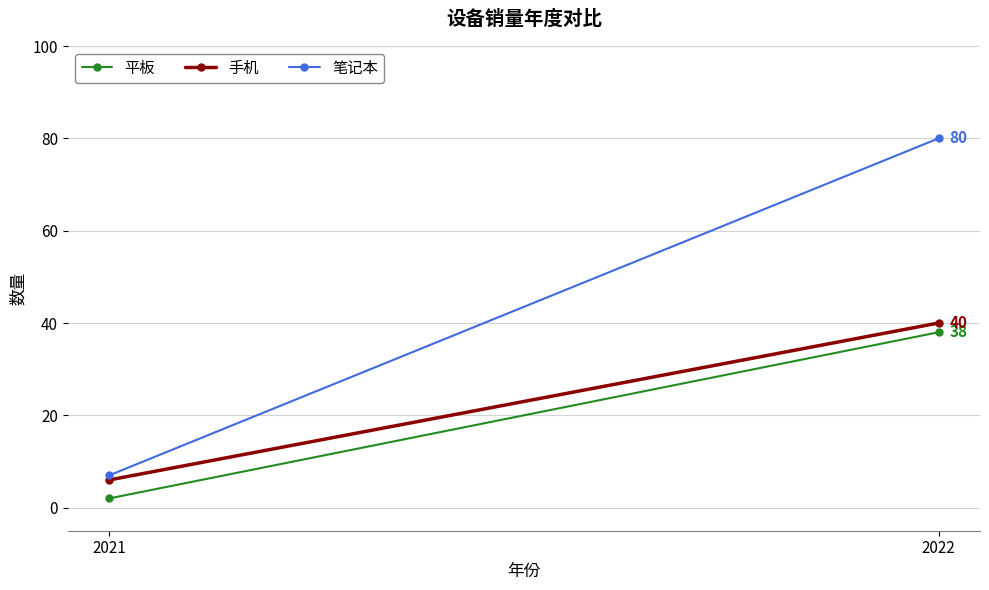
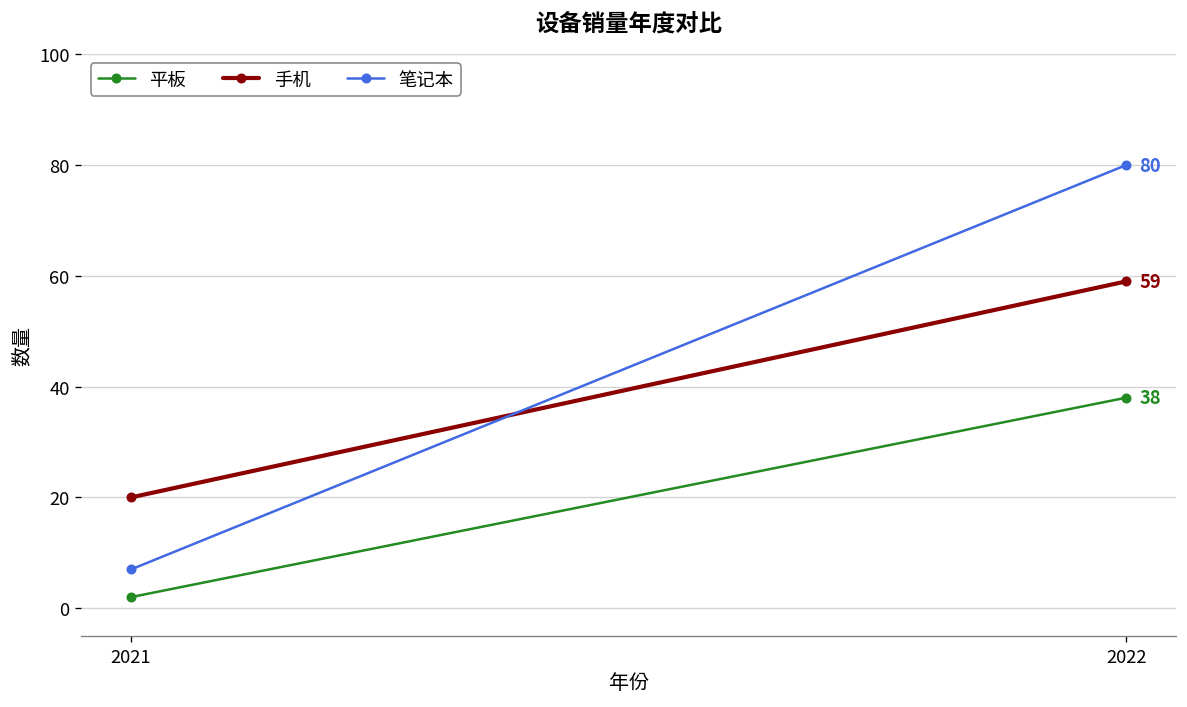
手机, 2021: 6 -> 20
手机, 2022: 40 -> 59
